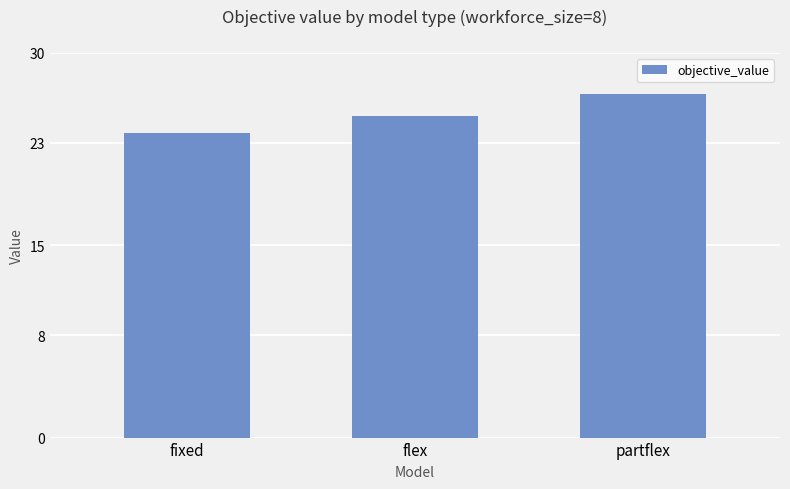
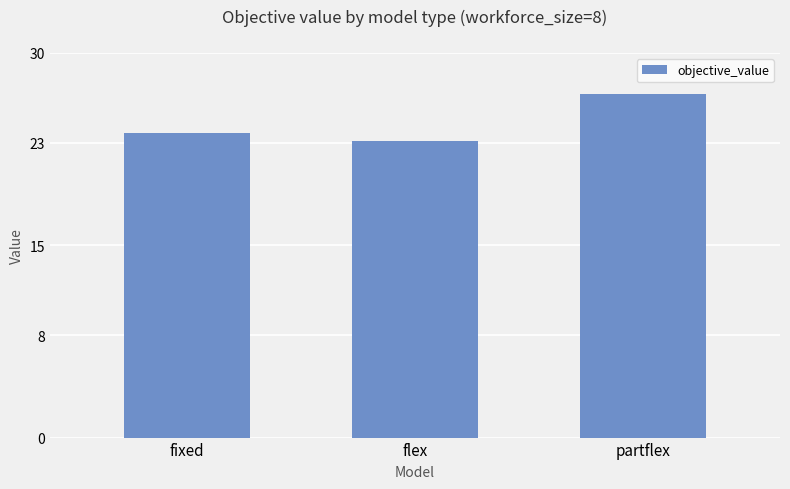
flex: 25.1 -> 23.1
